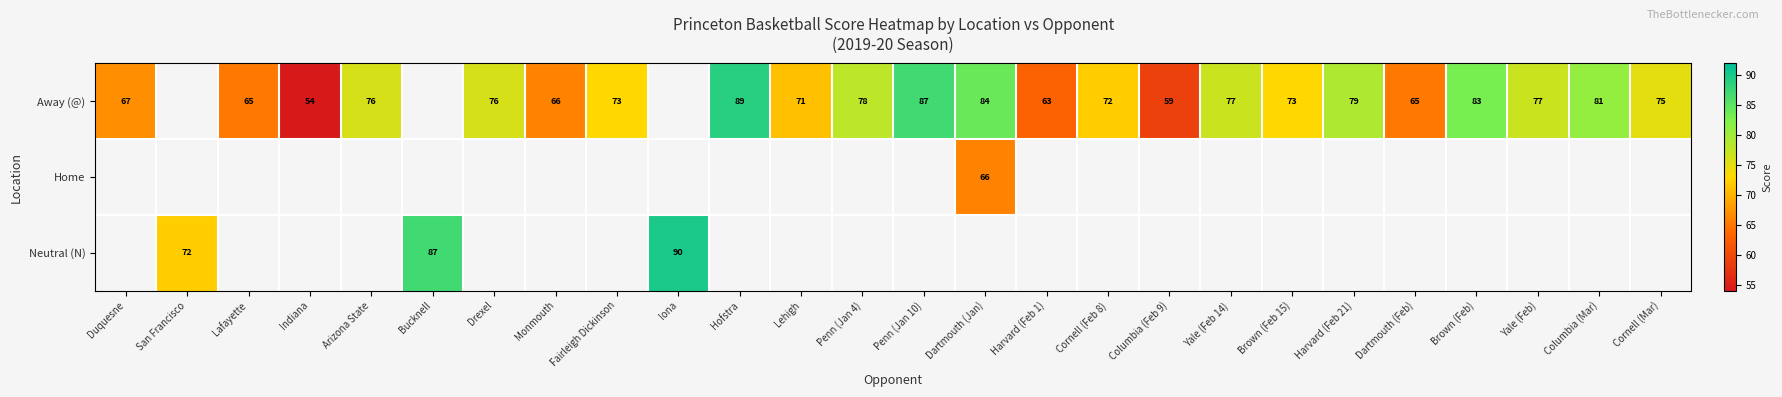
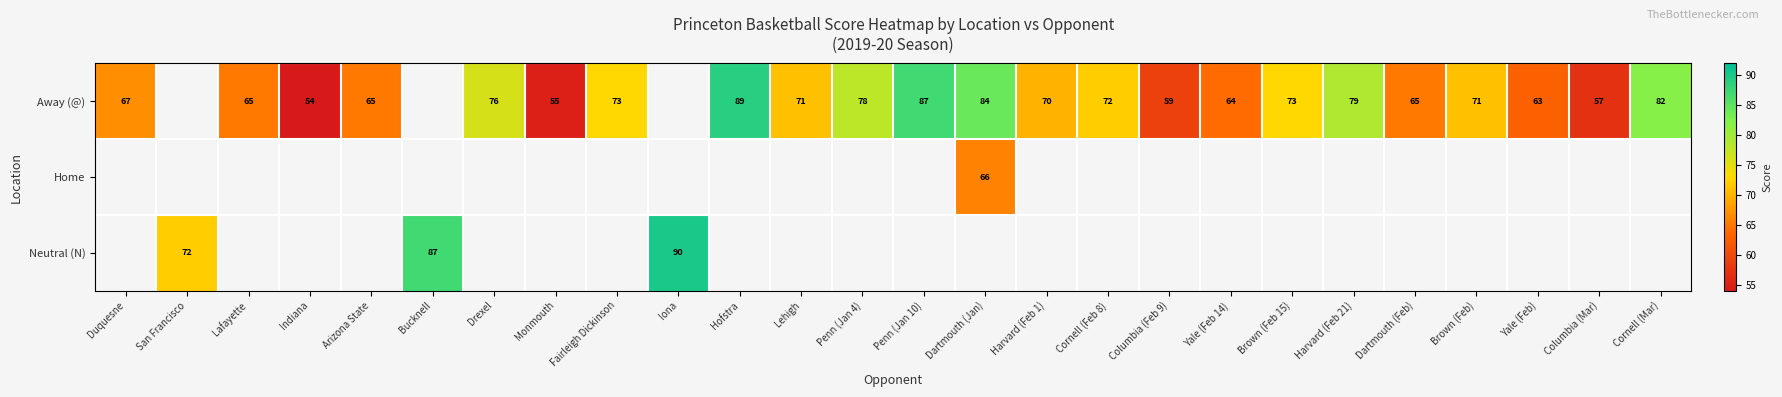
Away (@), Arizona State: 76 -> 65
Away (@), Monmouth: 66 -> 55
Away (@), Harvard (Feb 1): 63 -> 70
Away (@), Yale (Feb 14): 77 -> 64
Away (@), Brown (Feb): 83 -> 71
Away (@), Yale (Feb): 77 -> 63
Away (@), Columbia (Mar): 81 -> 57
Away (@), Cornell (Mar): 75 -> 82
